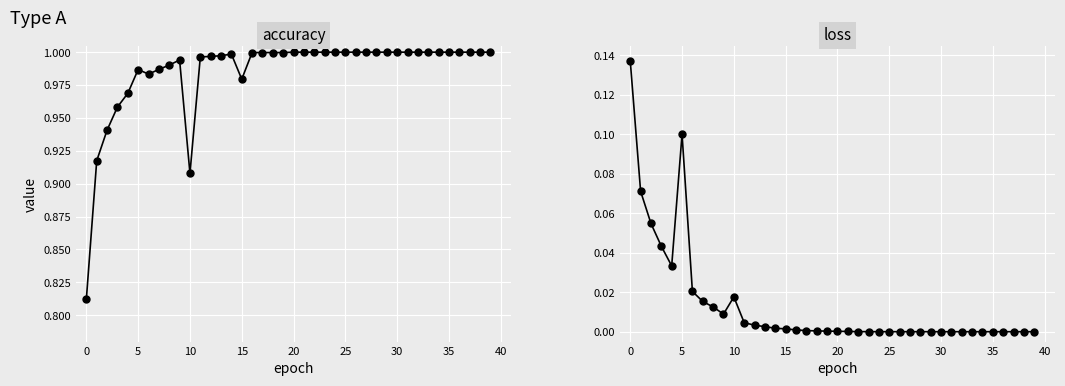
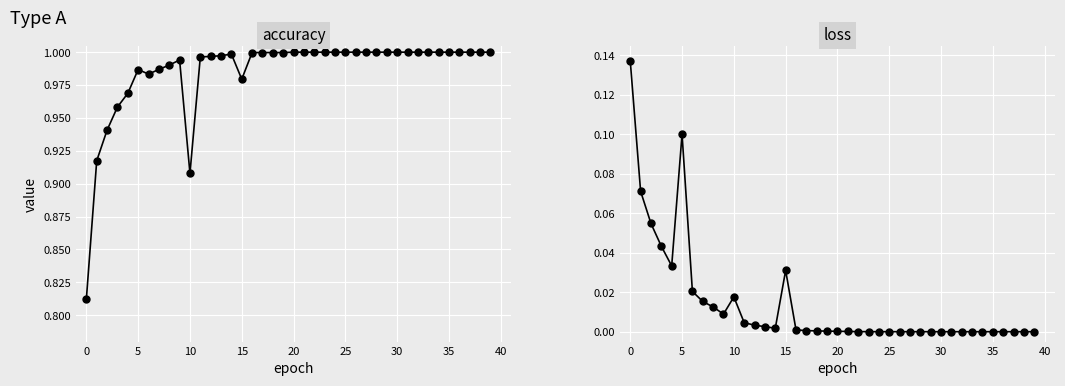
loss, 15: 0.001 -> 0.031
